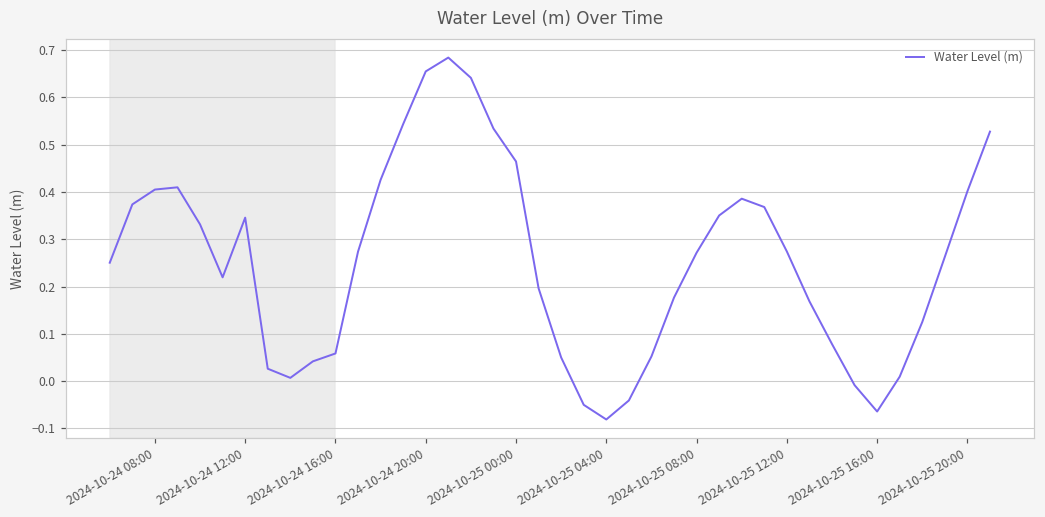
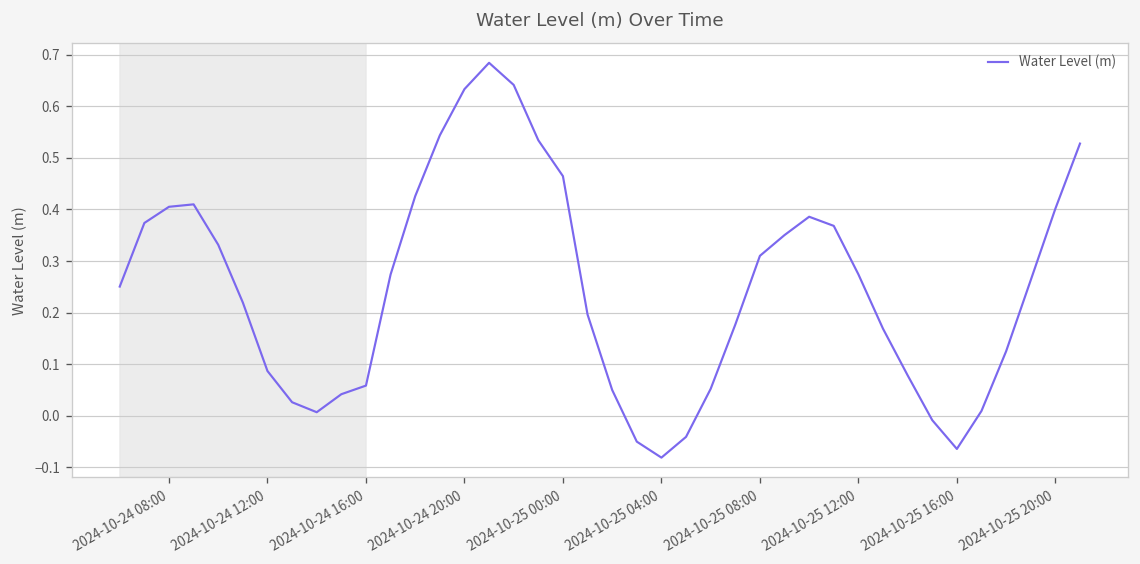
2024-10-24 12:00: 0.35 -> 0.09
2024-10-24 20:00: 0.66 -> 0.63
2024-10-25 08:00: 0.27 -> 0.31
